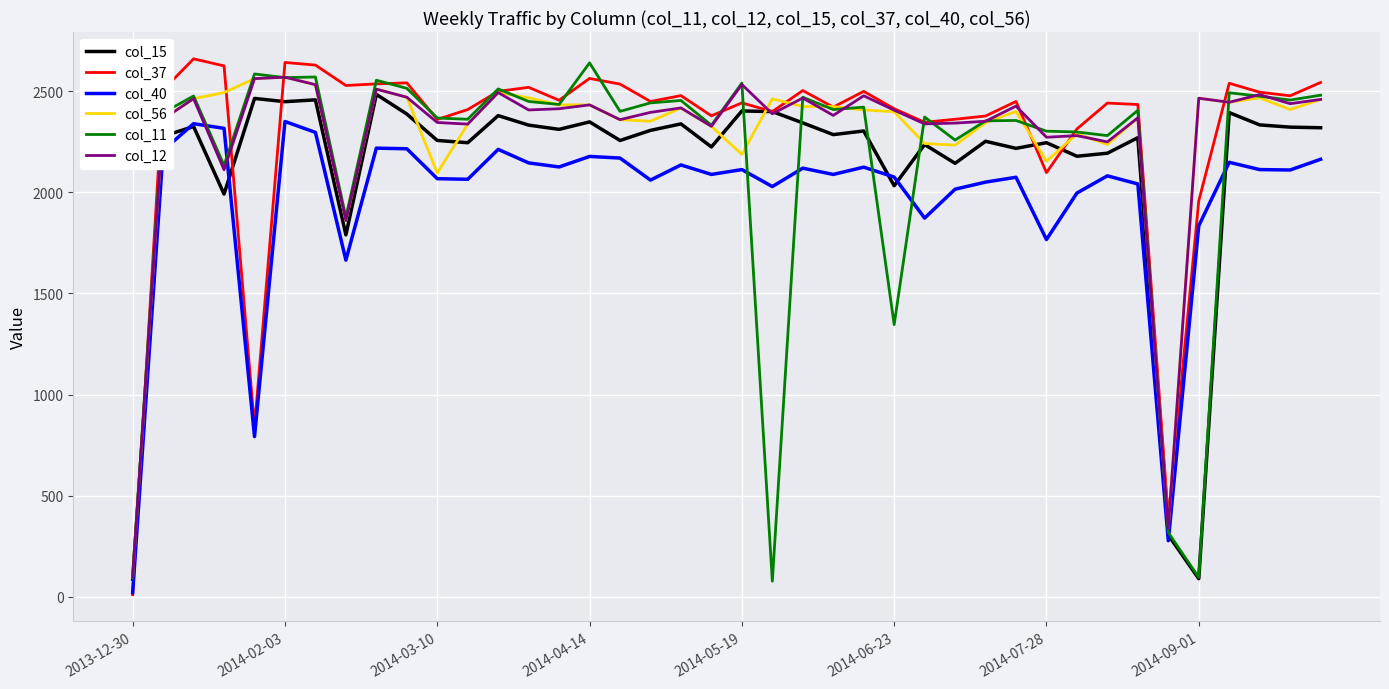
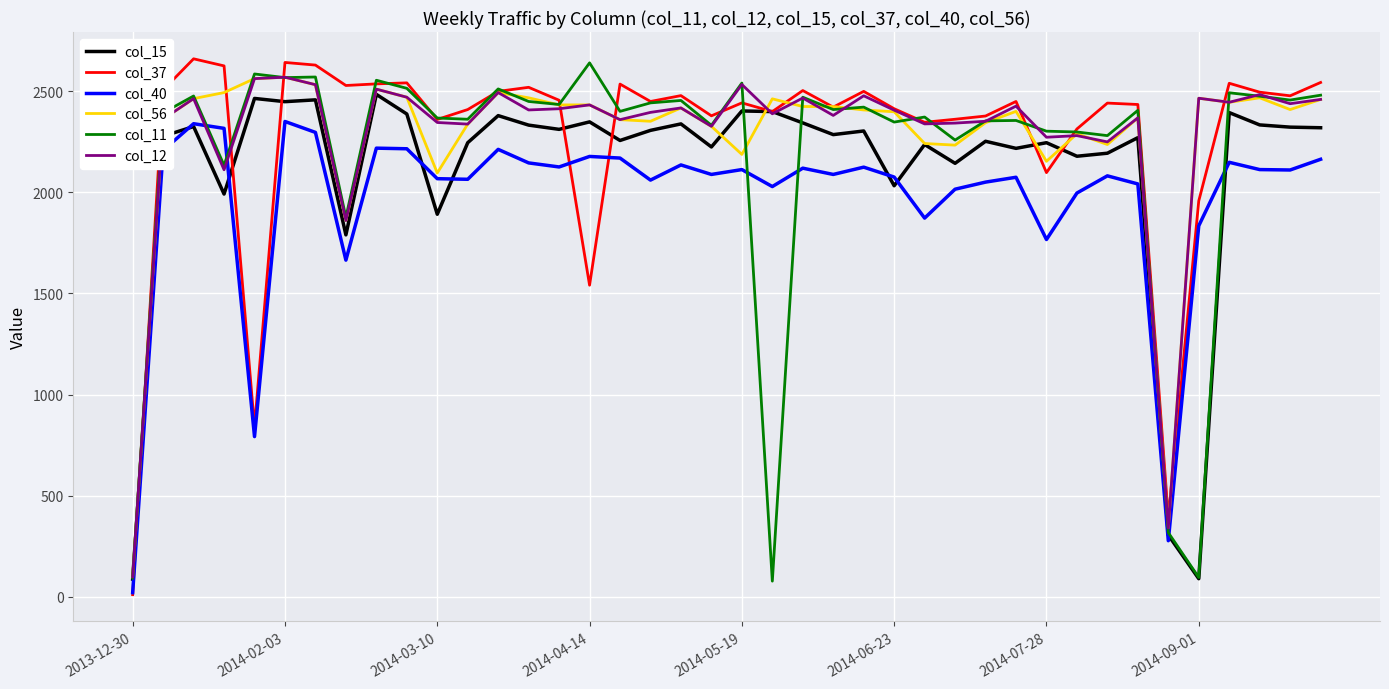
col_15, 2014-03-10: 2260 -> 1890
col_37, 2014-04-14: 2560 -> 1540
col_11, 2014-06-23: 1350 -> 2350
